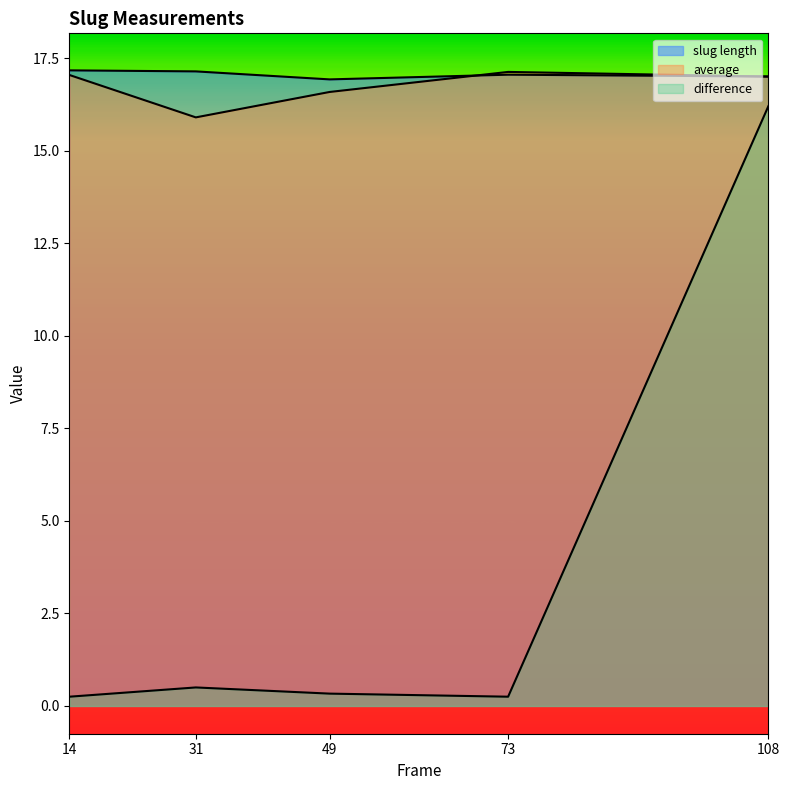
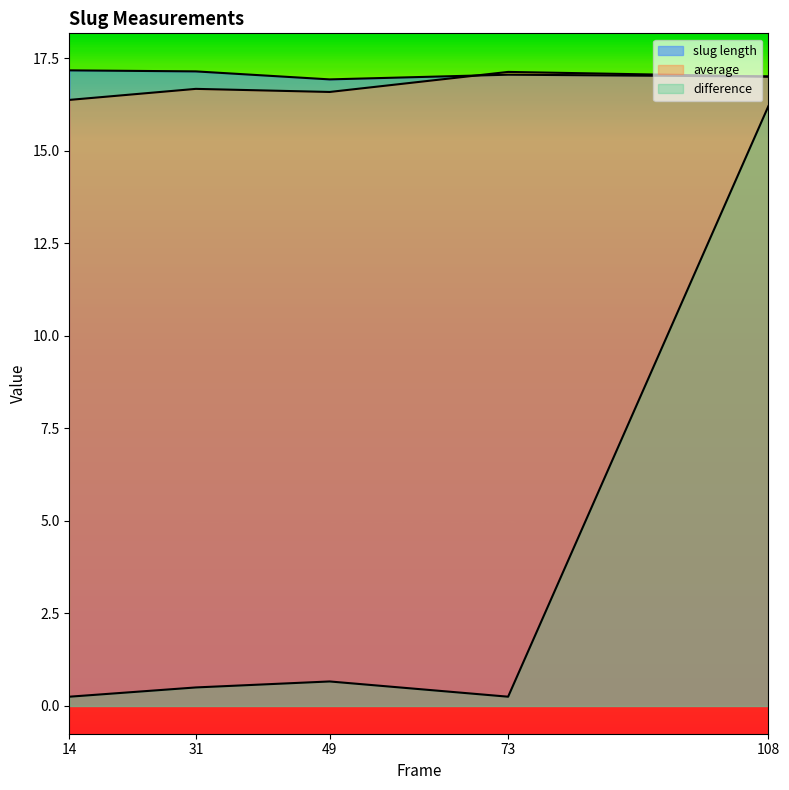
average, 14: 17.0 -> 16.4
average, 31: 15.9 -> 16.7
difference, 49: 0.3 -> 0.7
